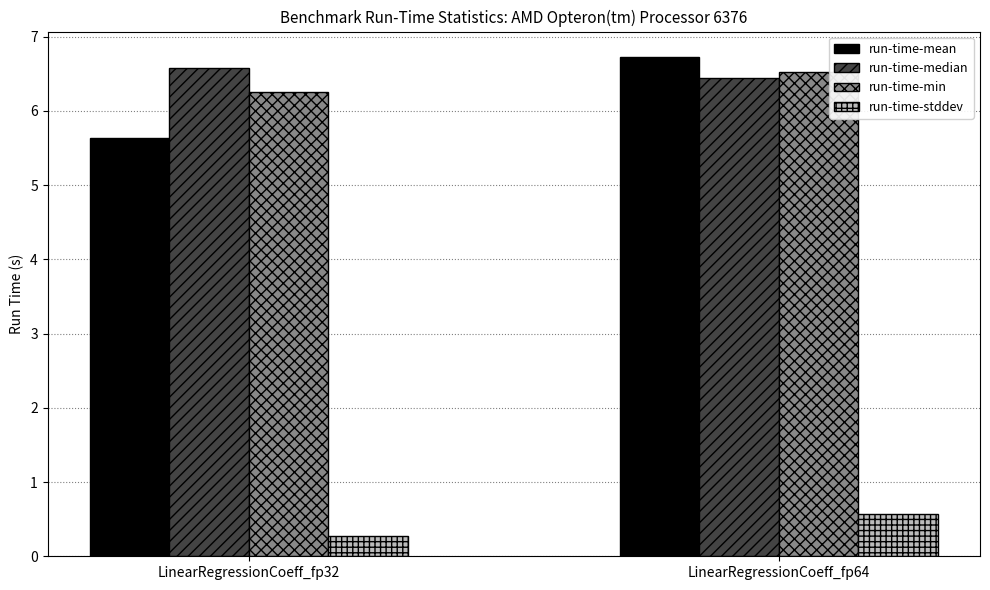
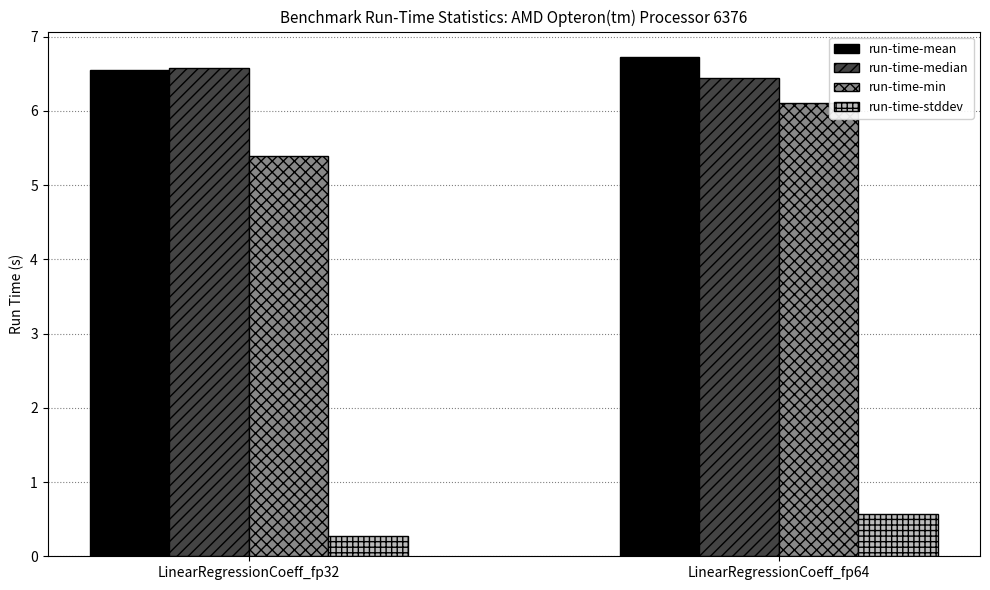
run-time-mean, LinearRegressionCoeff_fp32: 5.6 -> 6.6
run-time-min, LinearRegressionCoeff_fp32: 6.3 -> 5.4
run-time-min, LinearRegressionCoeff_fp64: 6.5 -> 6.1
